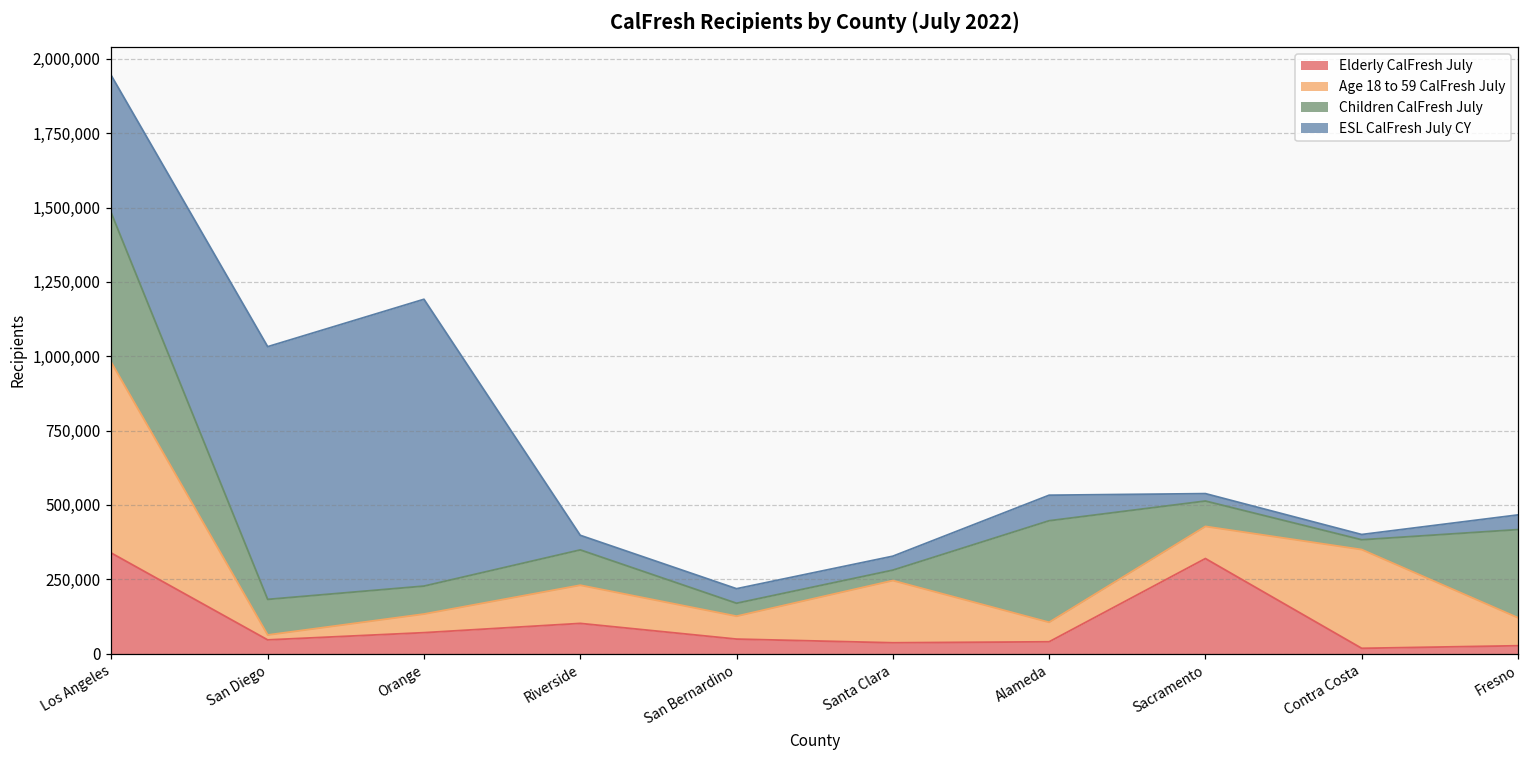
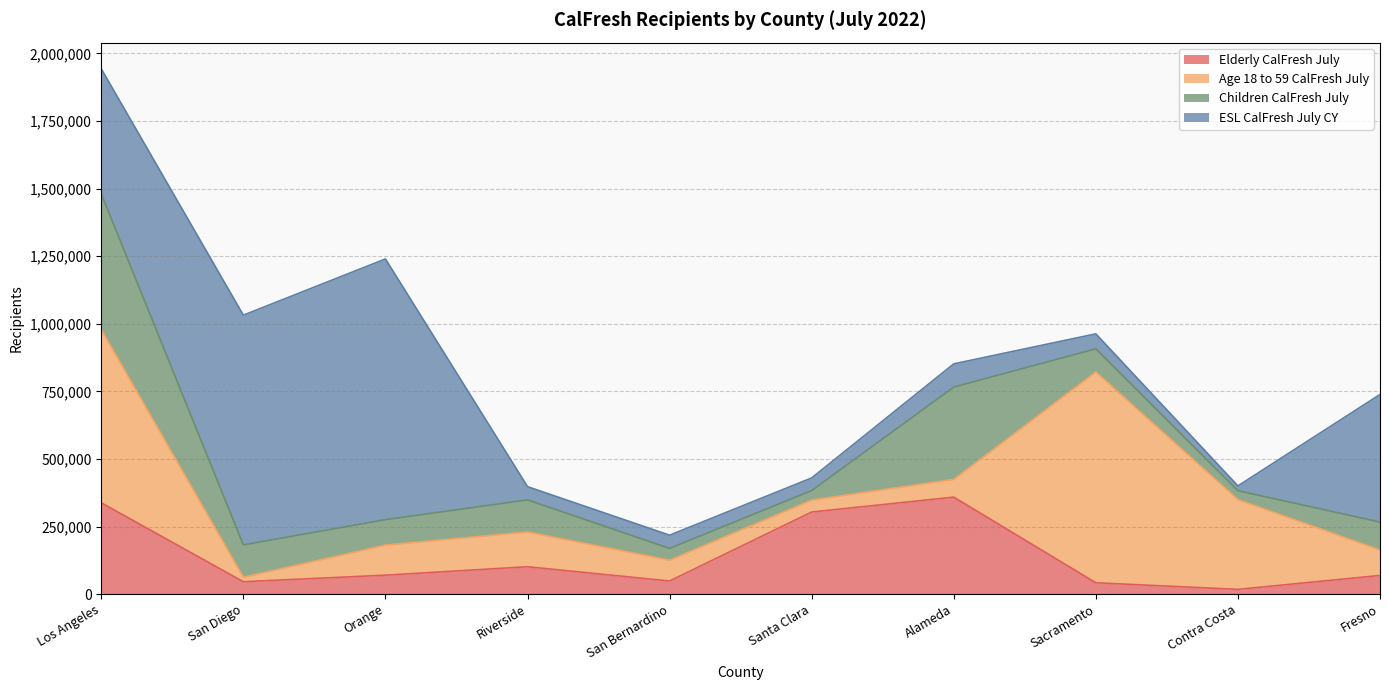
Age 18 to 59 CalFresh July, Orange: 60,000 -> 110,000
Elderly CalFresh July, Santa Clara: 40,000 -> 300,000
Age 18 to 59 CalFresh July, Santa Clara: 210,000 -> 40,000
Elderly CalFresh July, Alameda: 40,000 -> 360,000
Elderly CalFresh July, Sacramento: 320,000 -> 40,000
Age 18 to 59 CalFresh July, Sacramento: 110,000 -> 780,000
ESL CalFresh July CY, Sacramento: 20,000 -> 60,000
Elderly CalFresh July, Fresno: 30,000 -> 70,000
Children CalFresh July, Fresno: 300,000 -> 100,000
ESL CalFresh July CY, Fresno: 50,000 -> 470,000
